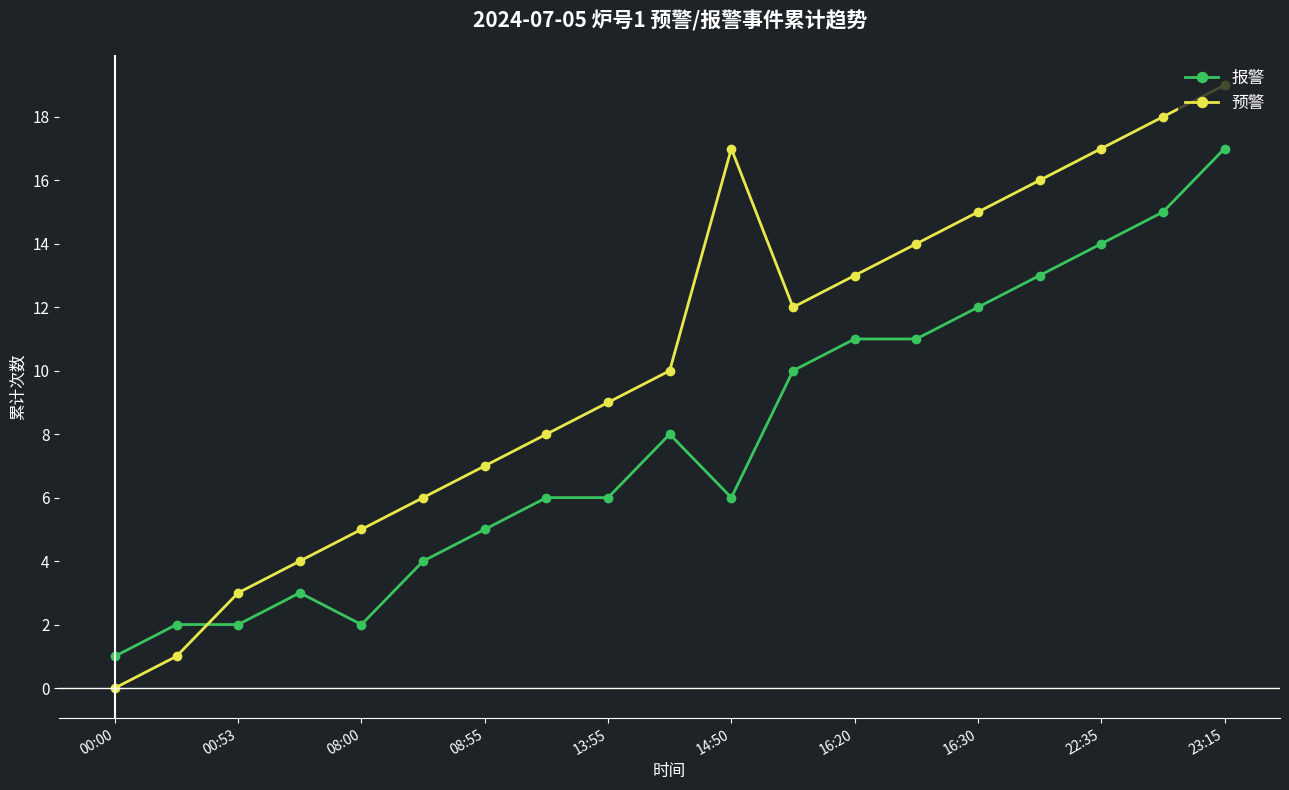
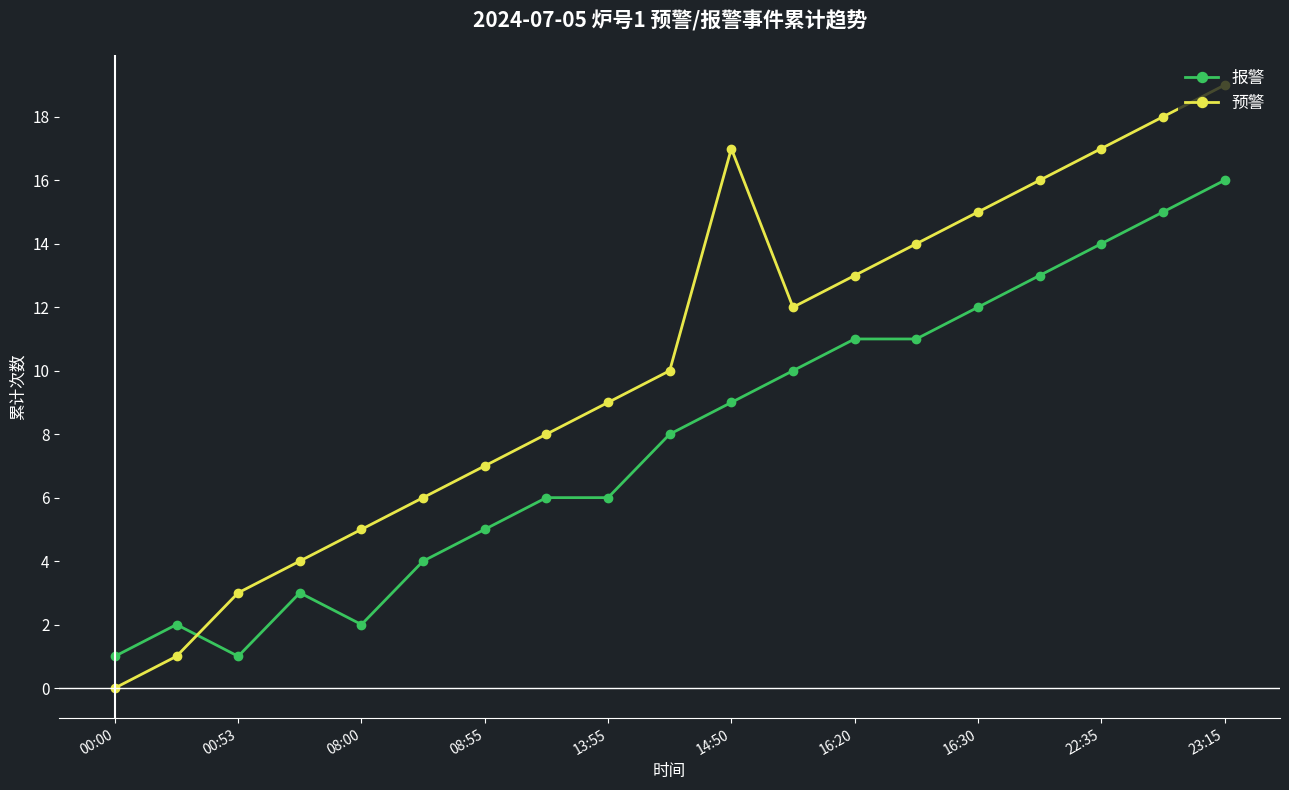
报警, 00:53: 2 -> 1
报警, 14:50: 6 -> 9
报警, 23:15: 17 -> 16
